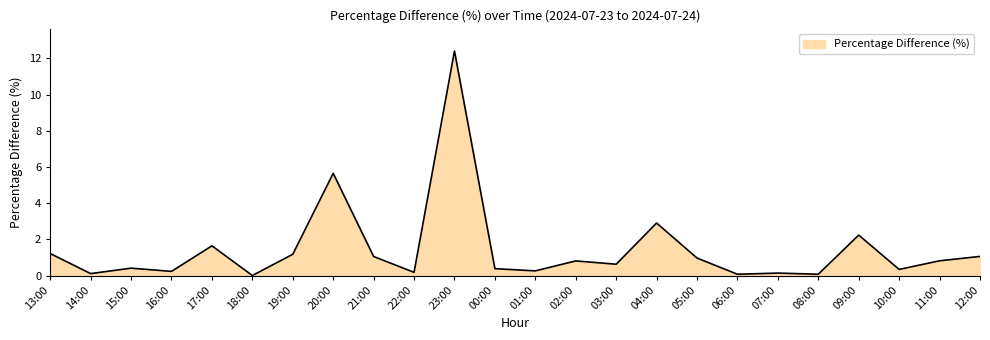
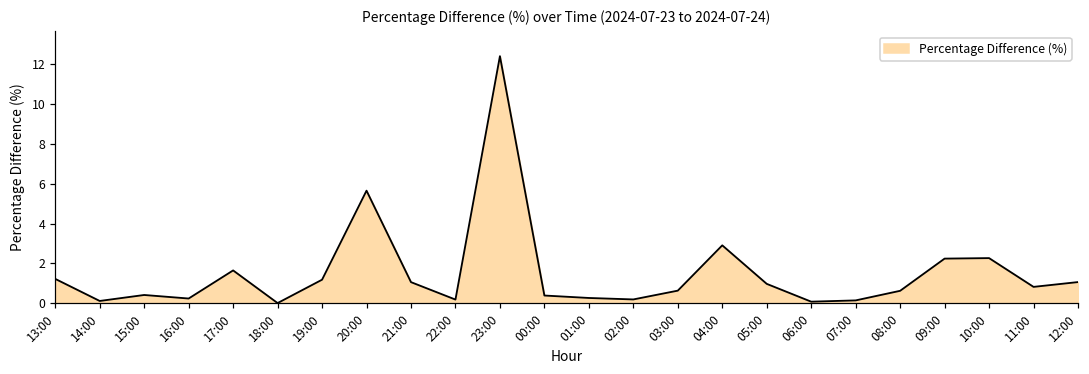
02:00: 0.8 -> 0.2
08:00: 0.1 -> 0.6
10:00: 0.3 -> 2.3
